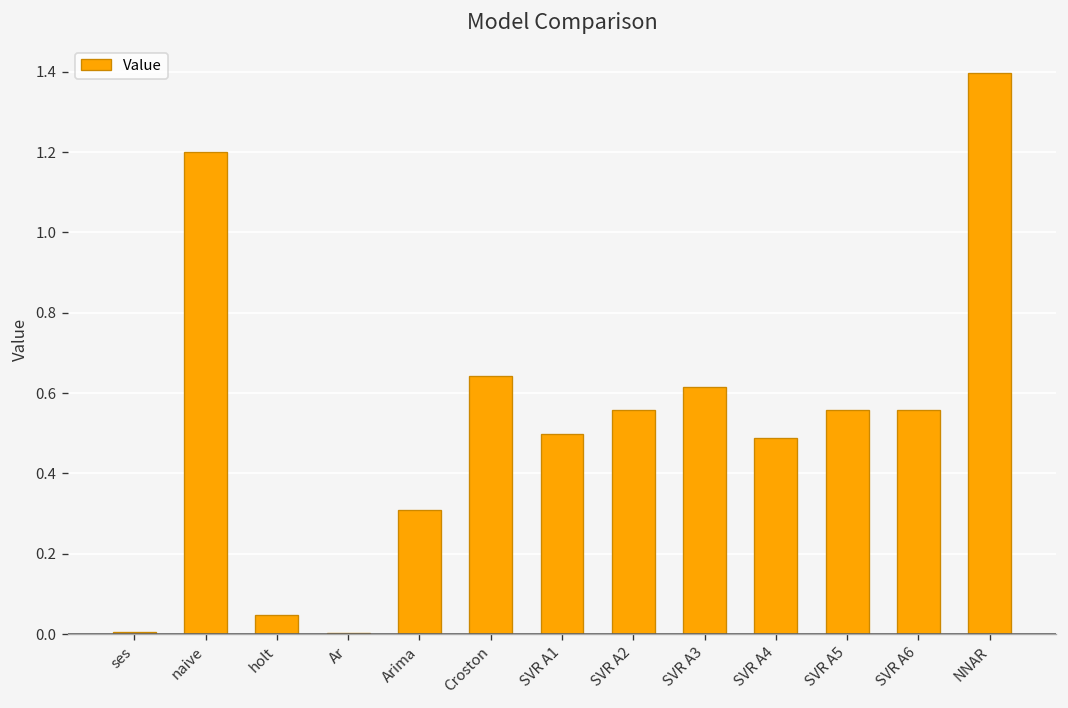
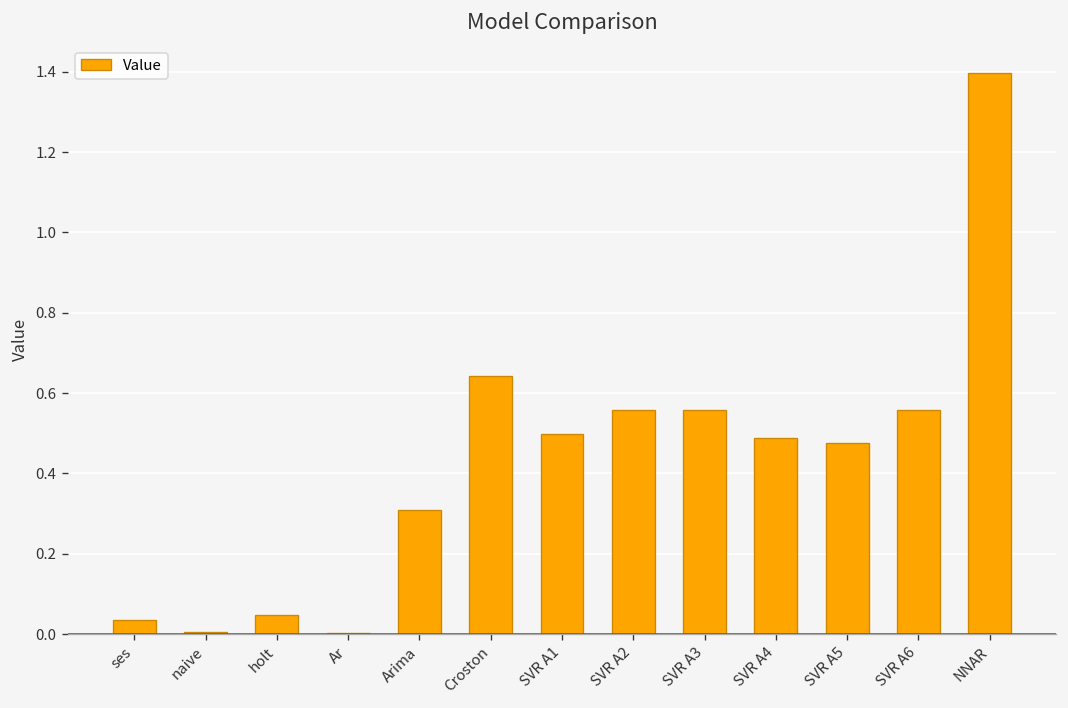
ses: 0.01 -> 0.03
naive: 1.20 -> 0.01
SVR A3: 0.62 -> 0.56
SVR A5: 0.56 -> 0.48
